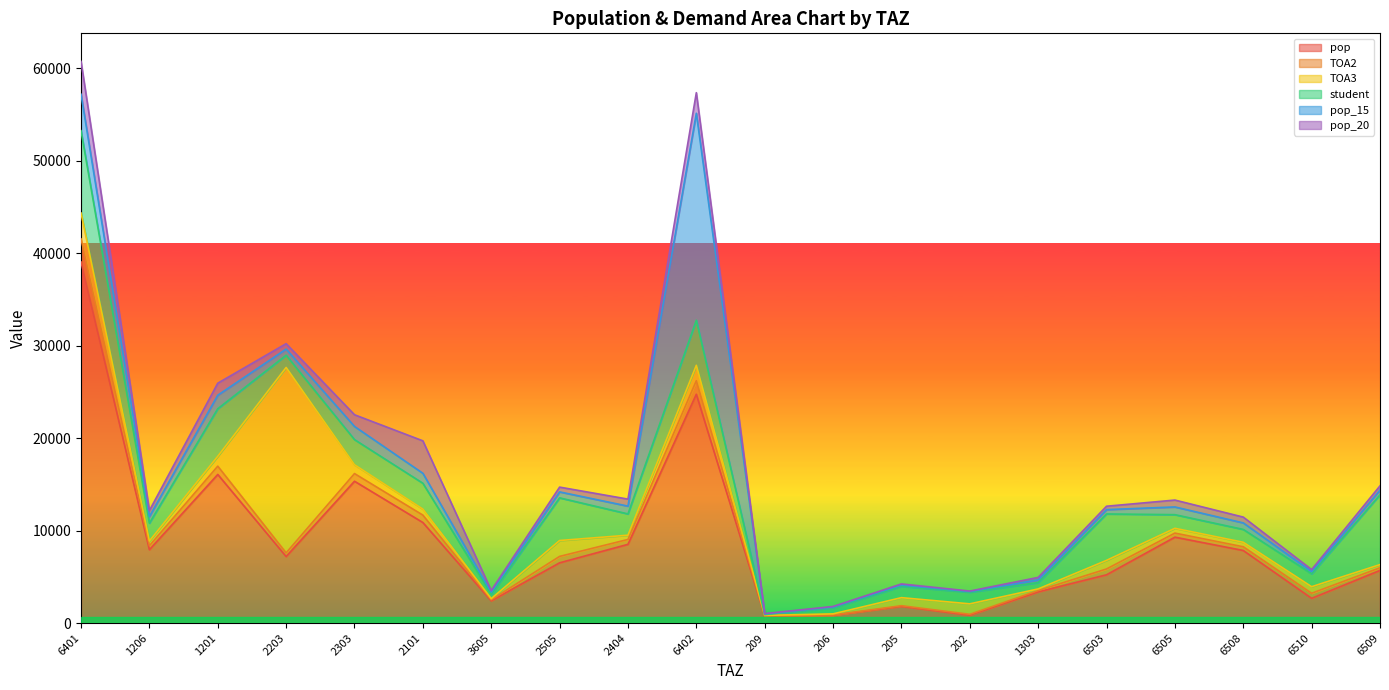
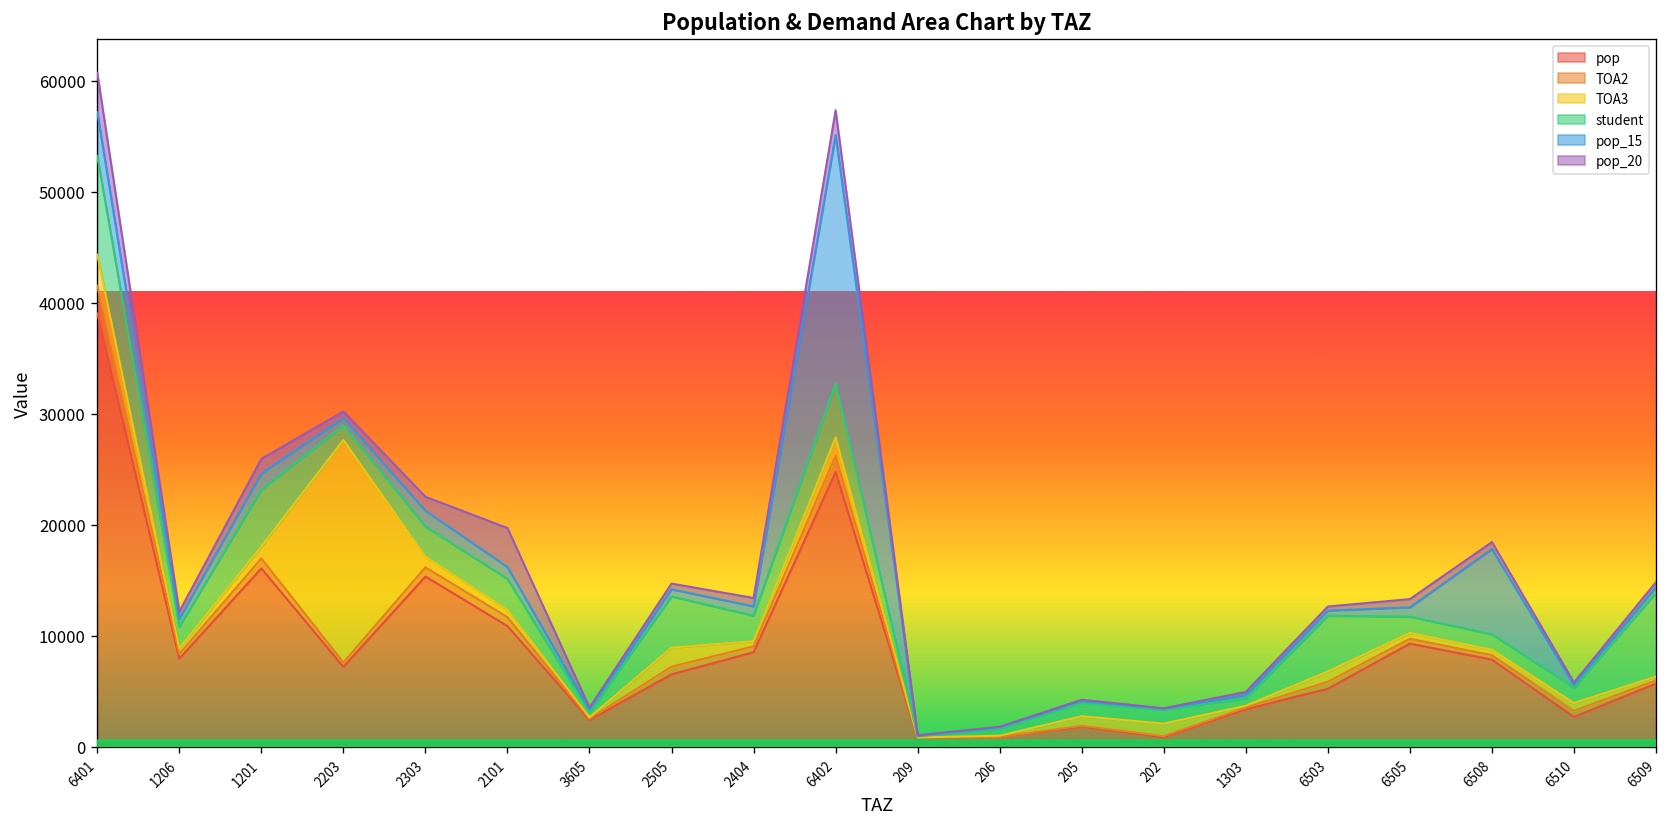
pop_15, 6508: 1000 -> 8000
